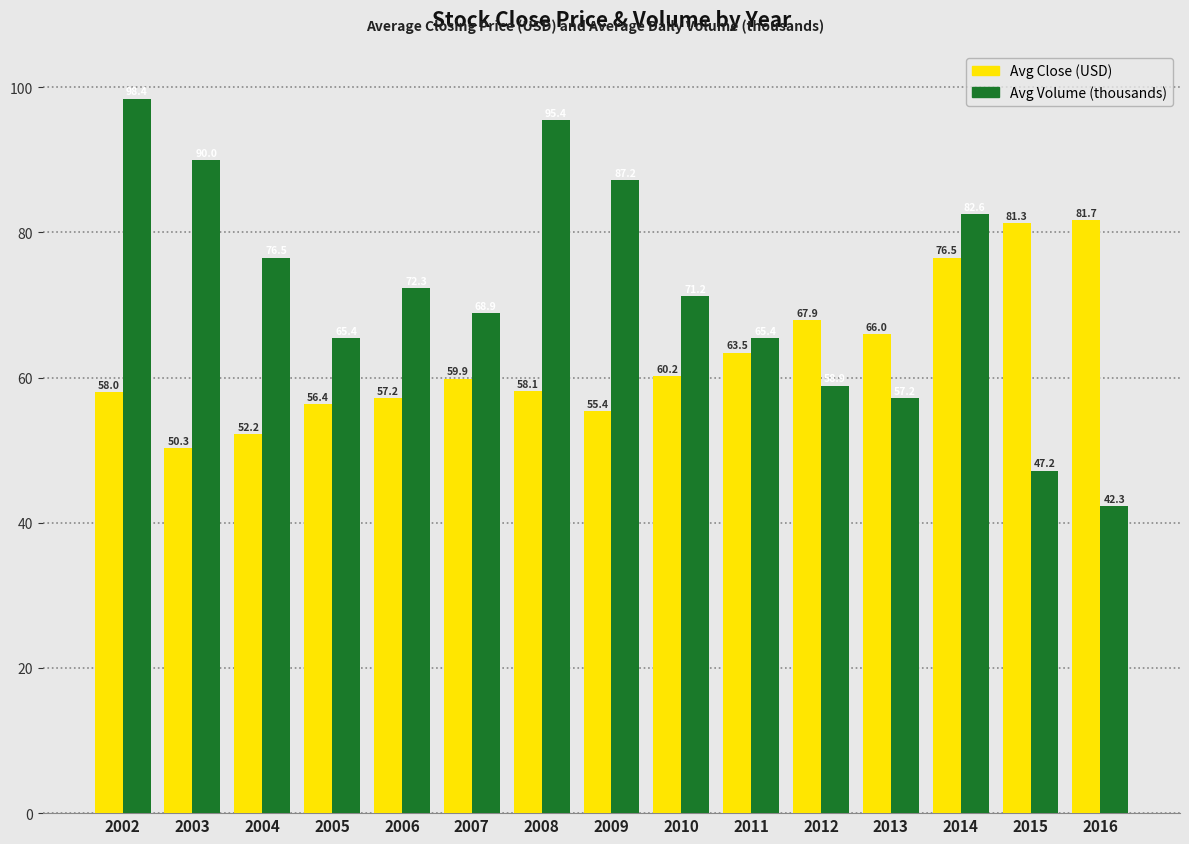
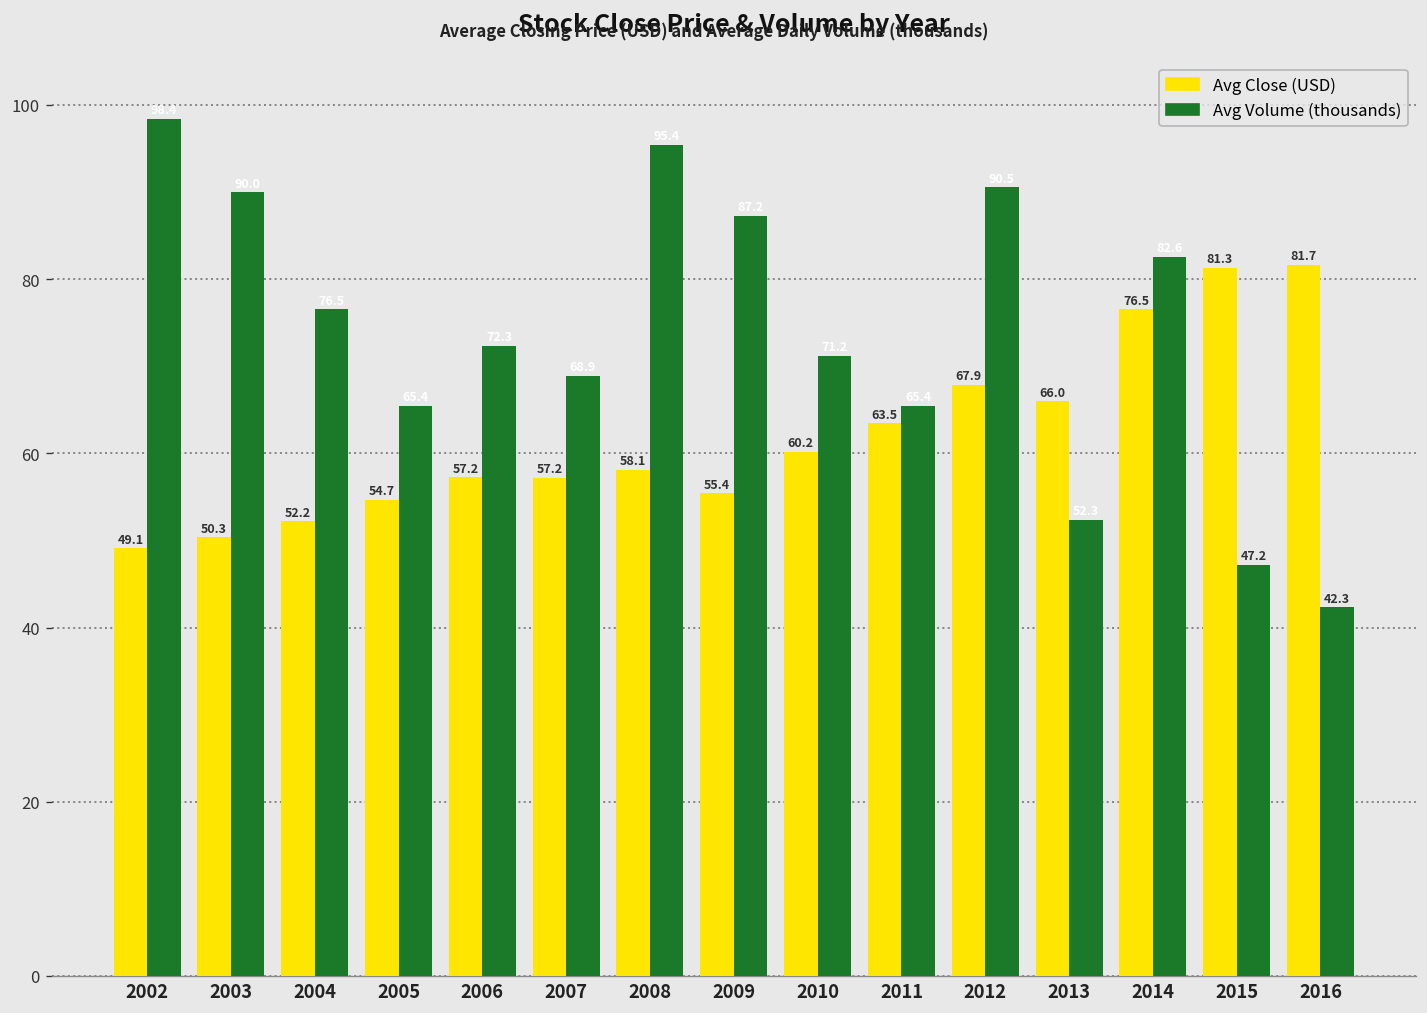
Avg Close (USD), 2002: 58.0 -> 49.1
Avg Close (USD), 2005: 56.4 -> 54.7
Avg Close (USD), 2007: 59.9 -> 57.2
Avg Volume (thousands), 2012: 59 -> 91
Avg Volume (thousands), 2013: 57 -> 52
